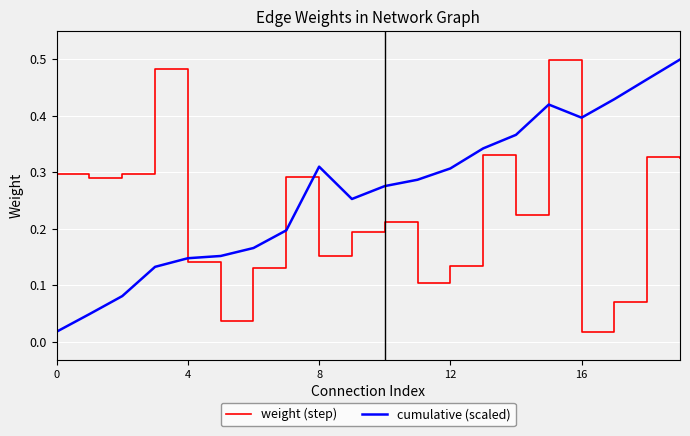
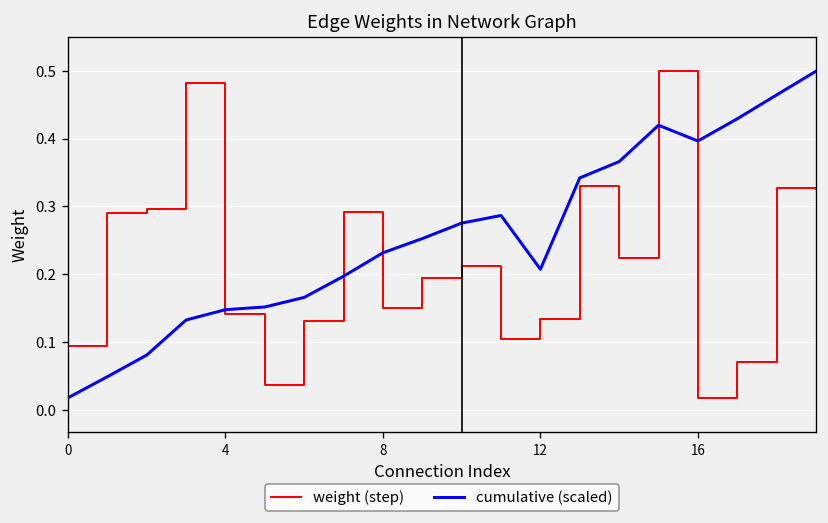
weight (step), 0: 0.30 -> 0.09
cumulative (scaled), 8: 0.31 -> 0.23
cumulative (scaled), 12: 0.31 -> 0.21
